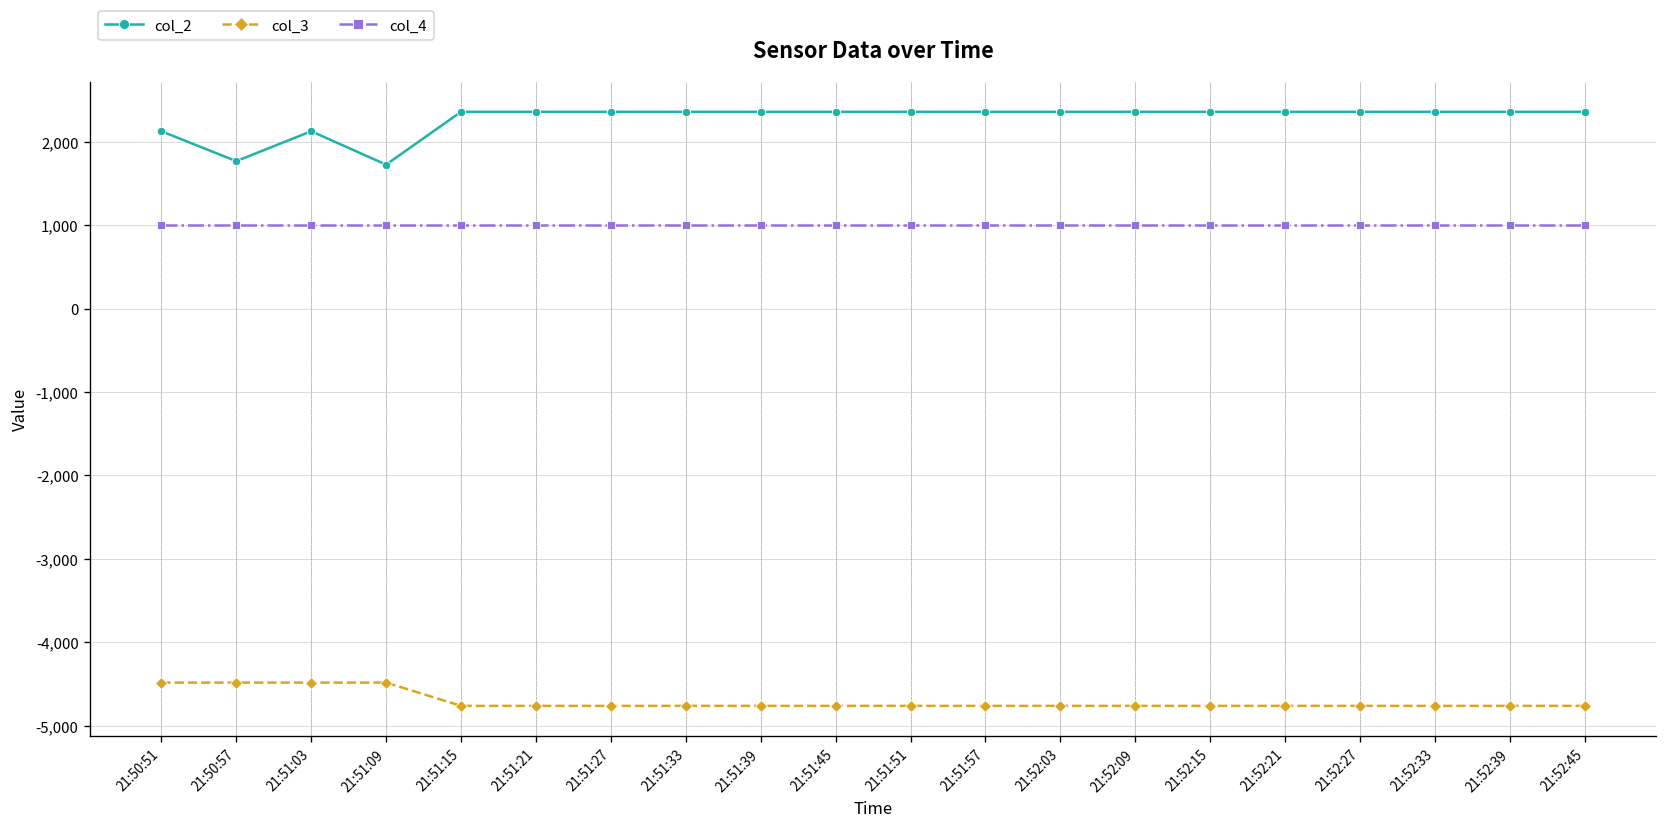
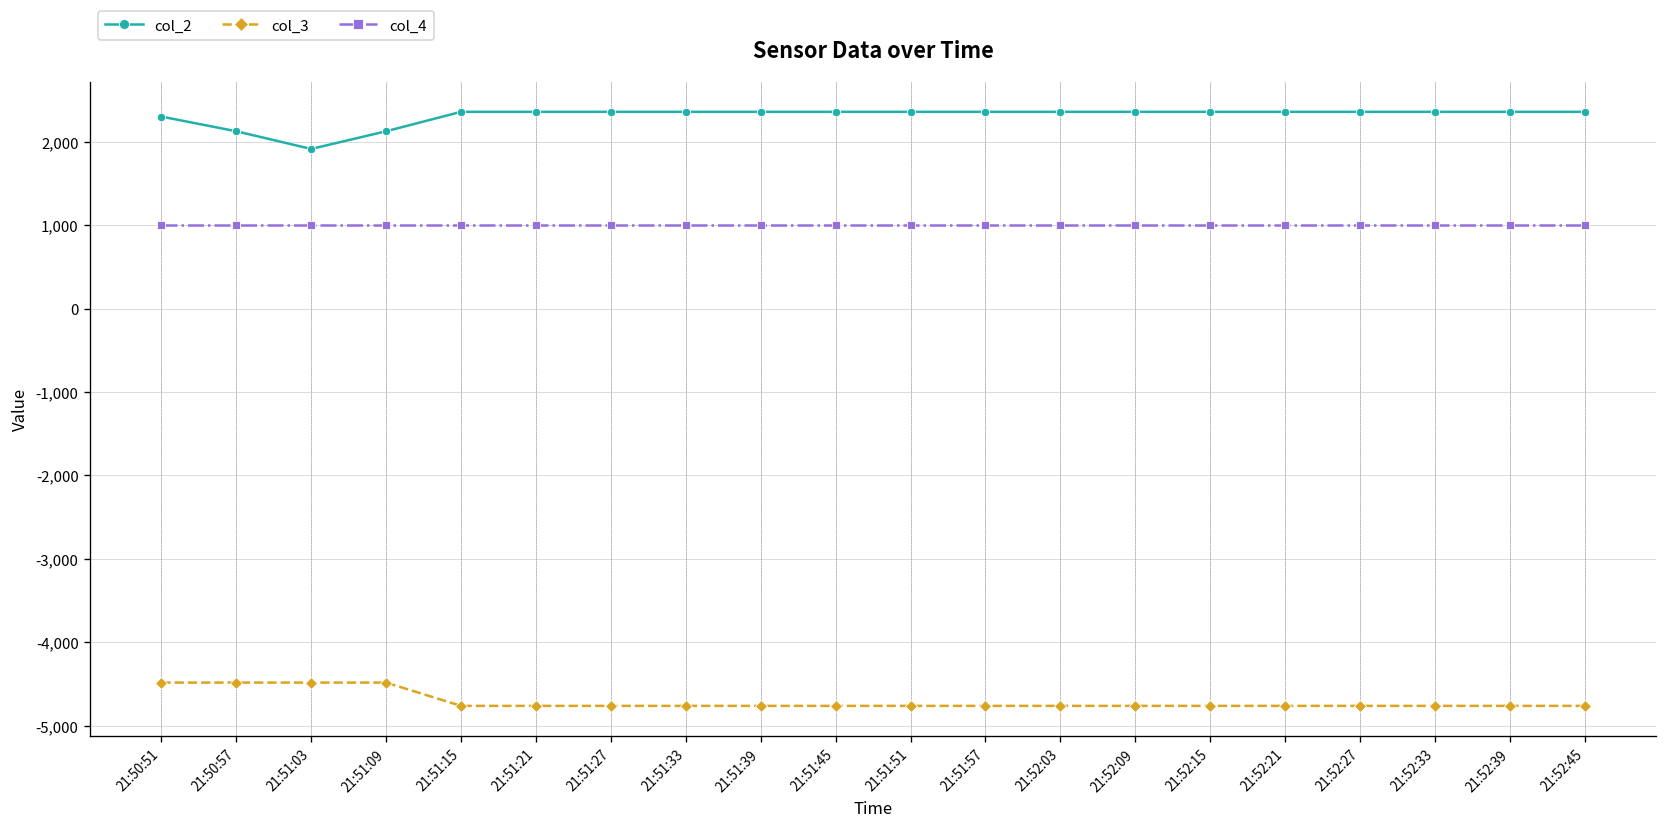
col_2, 21:50:51: 2,100 -> 2,300
col_2, 21:50:57: 1,800 -> 2,100
col_2, 21:51:03: 2,100 -> 1,900
col_2, 21:51:09: 1,700 -> 2,100
